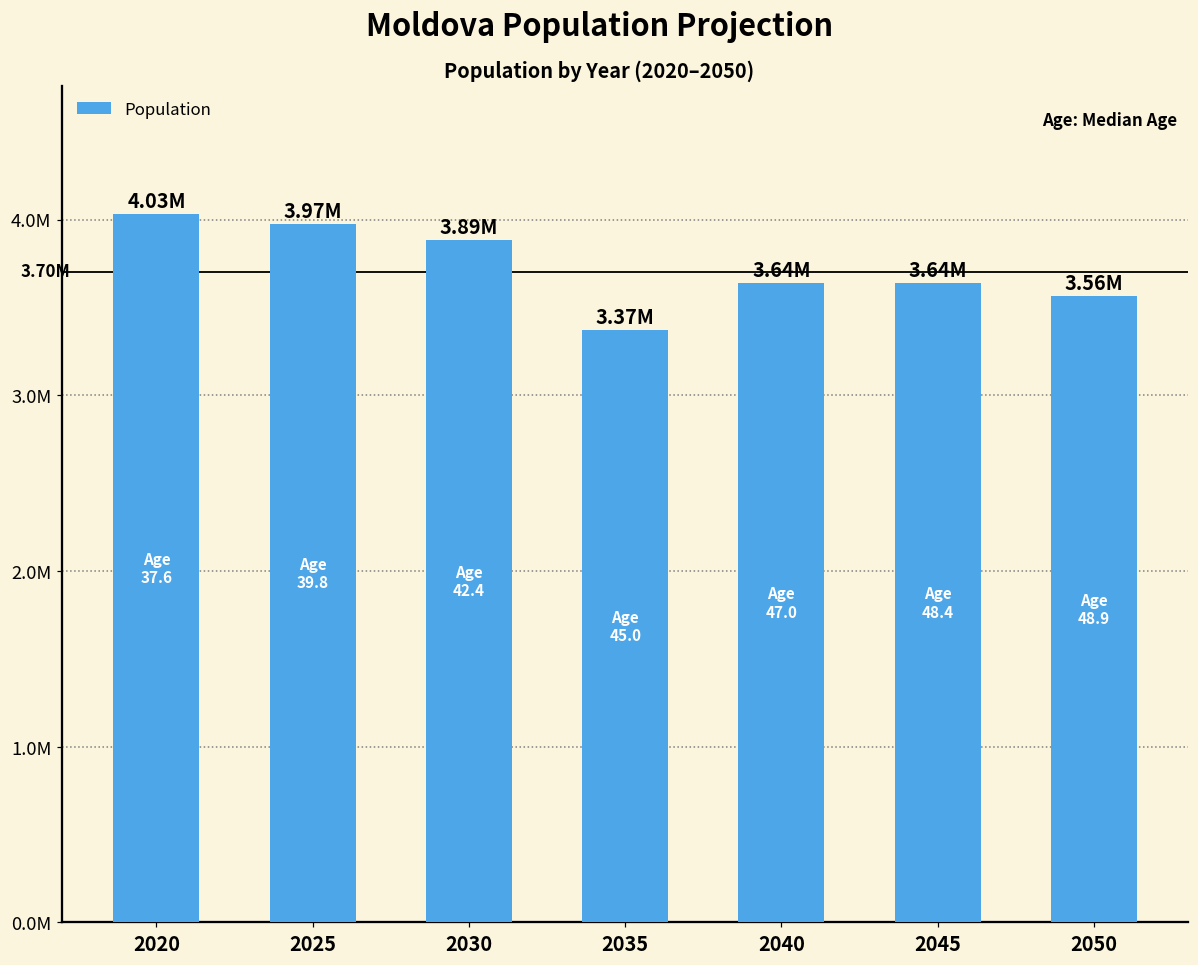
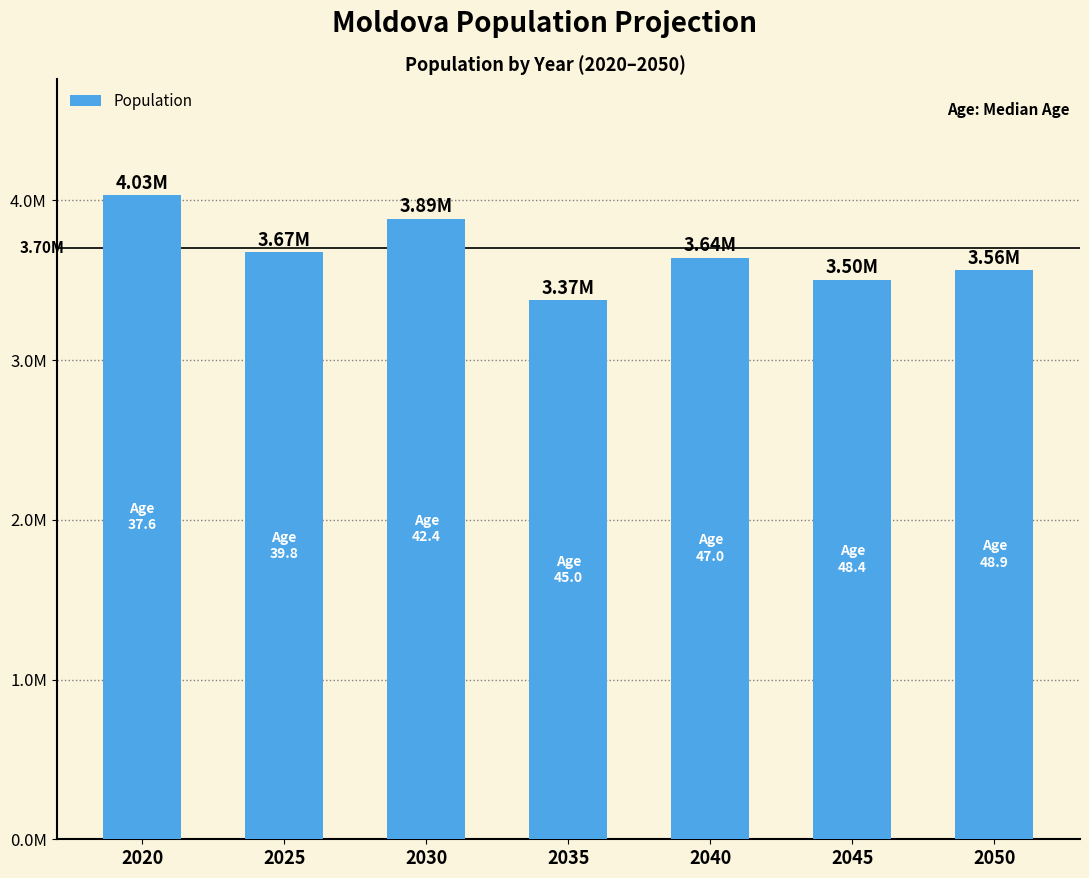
2025: 3.97M -> 3.67M
2045: 3.64M -> 3.50M
